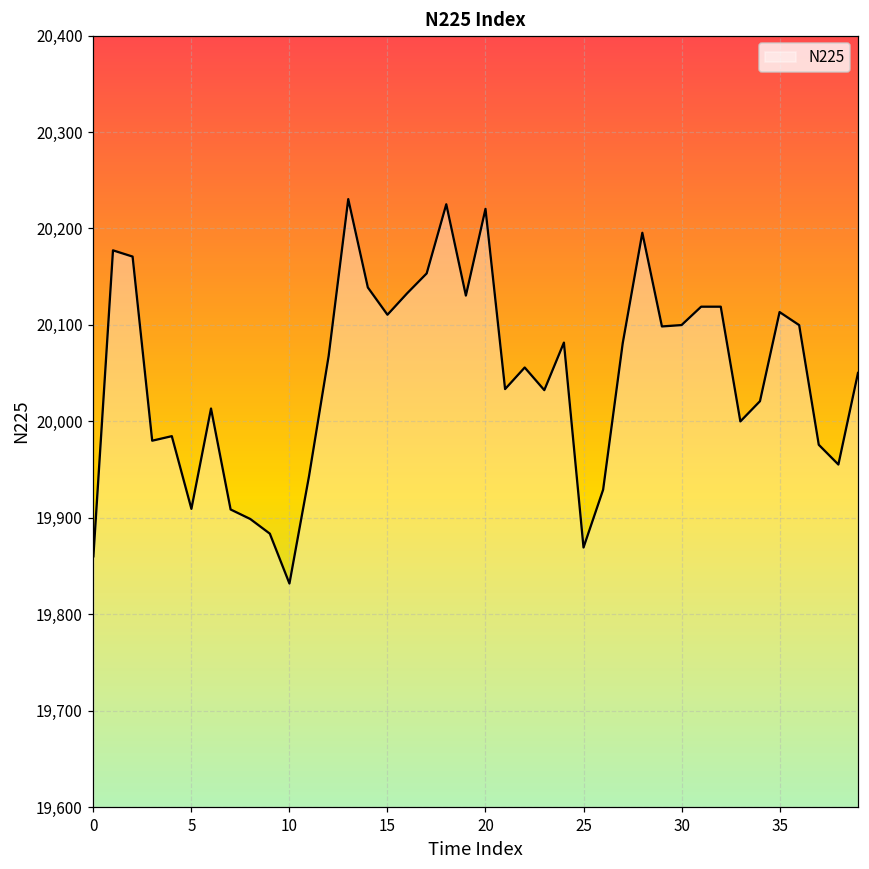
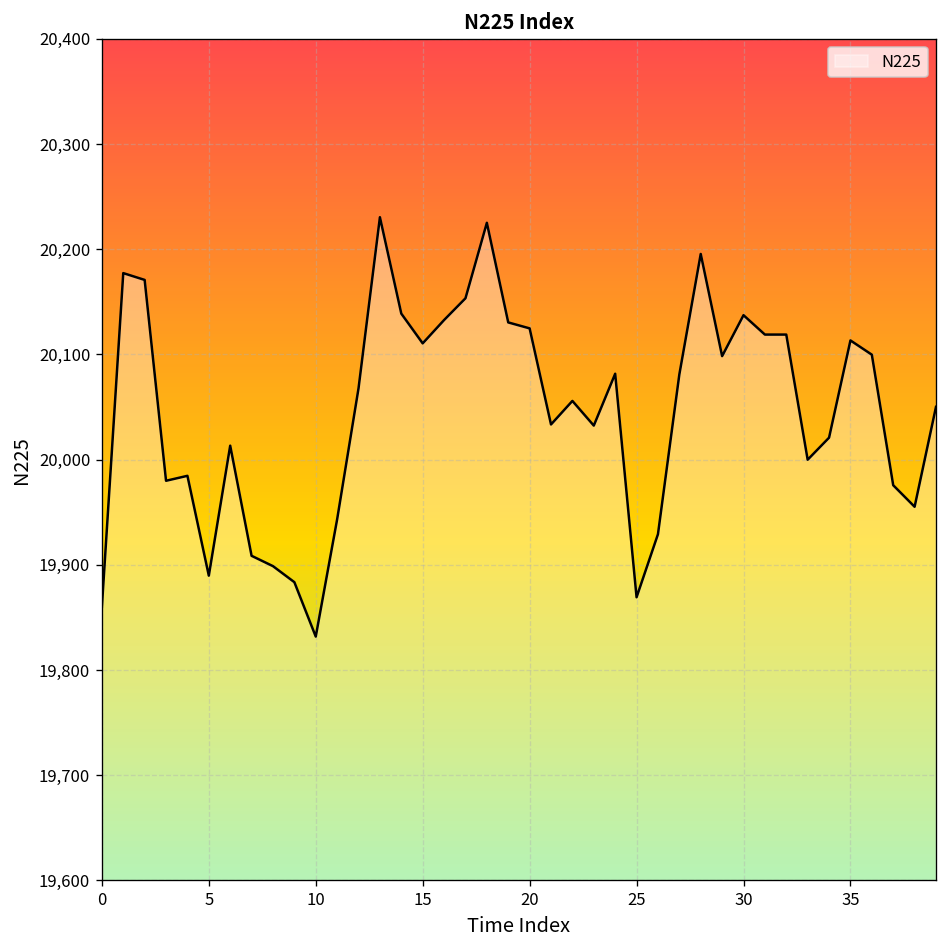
5: 19,910 -> 19,890
20: 20,220 -> 20,120
30: 20,100 -> 20,140
